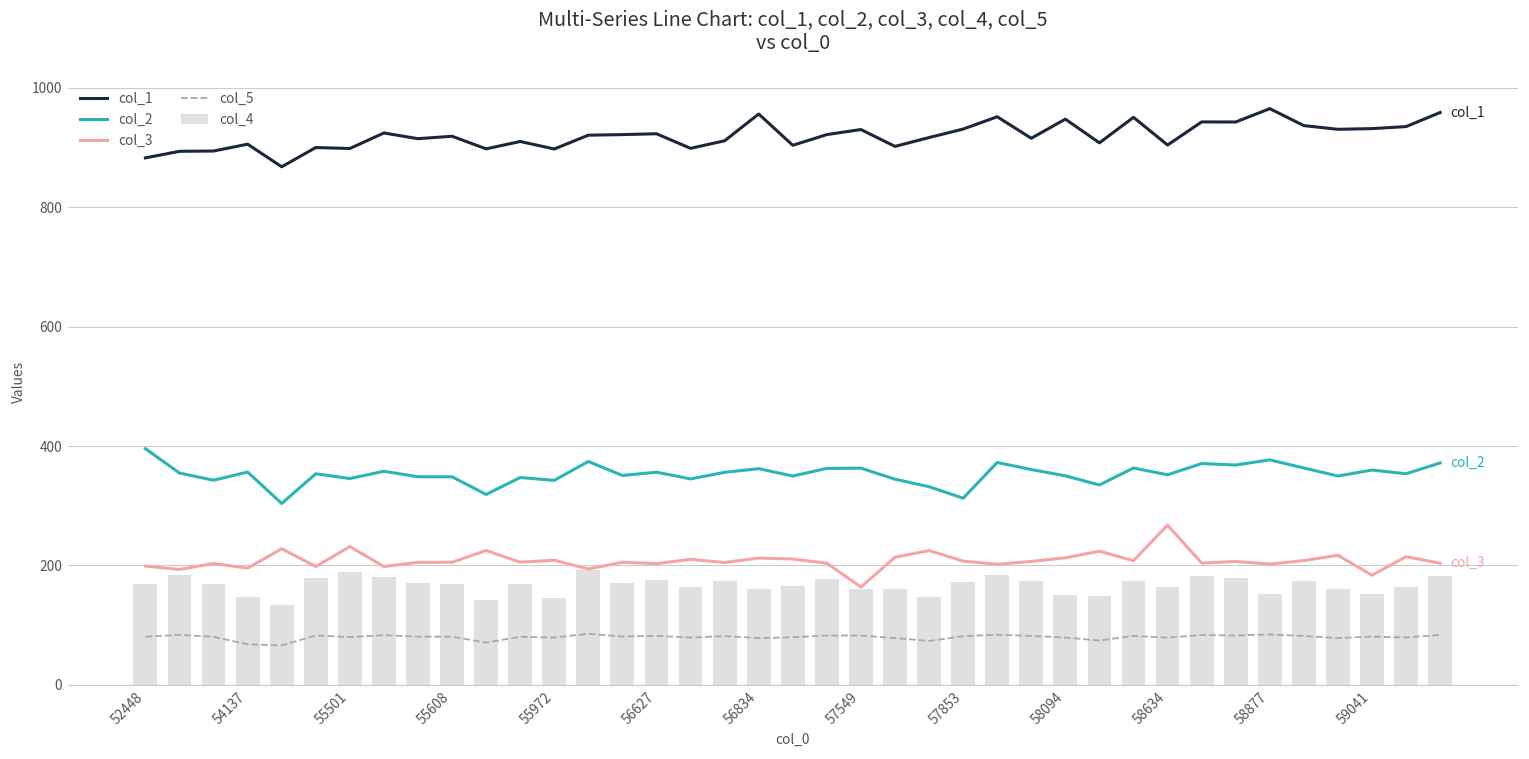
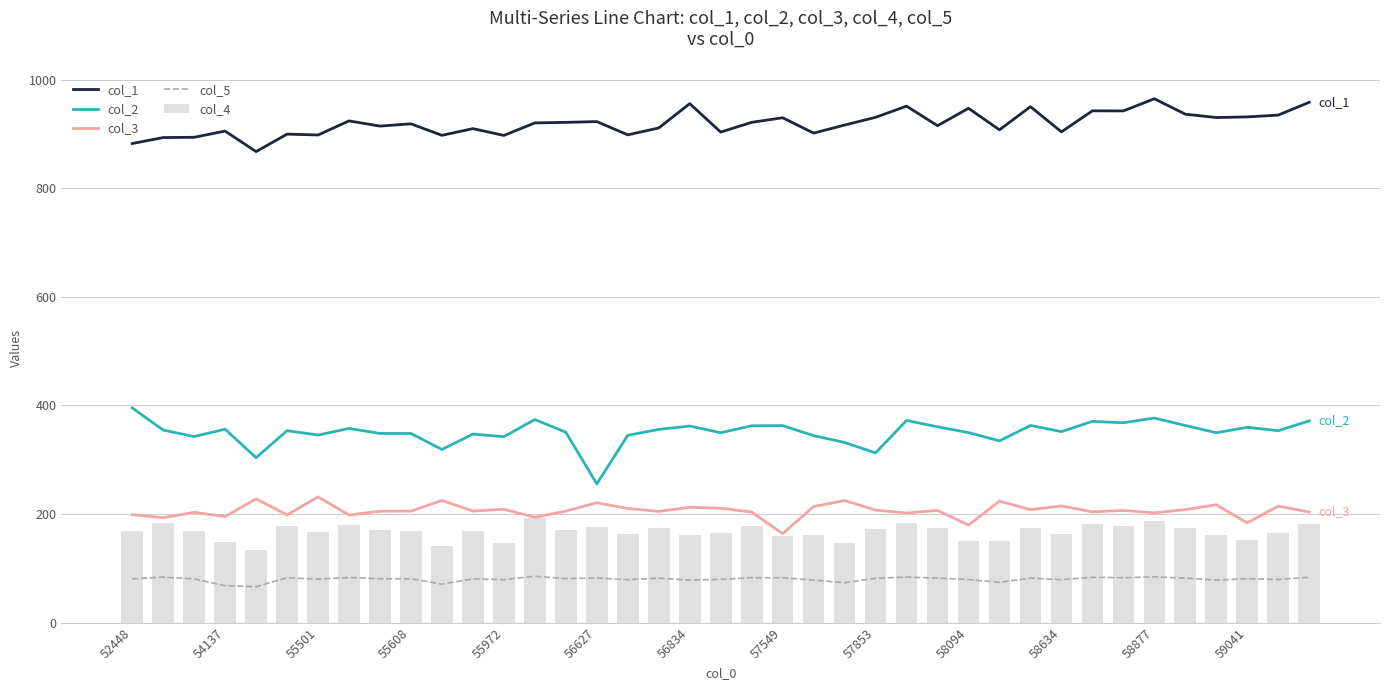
col_4, 55501: 190 -> 170
col_2, 56627: 360 -> 260
col_3, 56627: 200 -> 220
col_3, 58094: 210 -> 180
col_3, 58634: 270 -> 210
col_4, 58877: 150 -> 190
